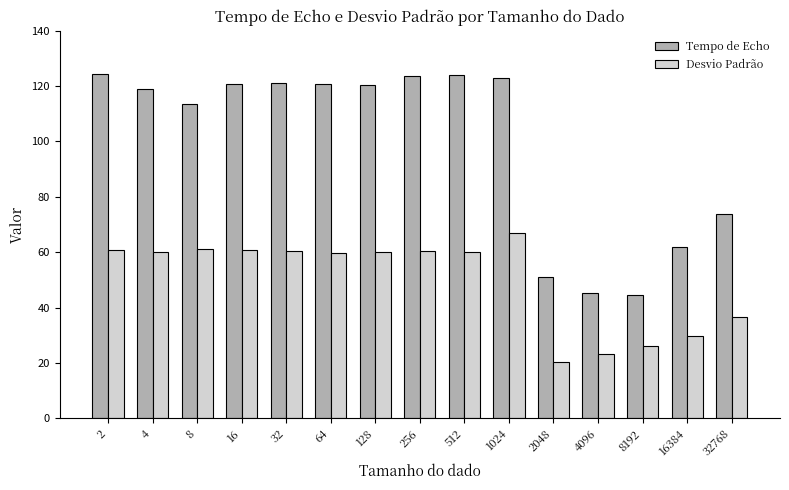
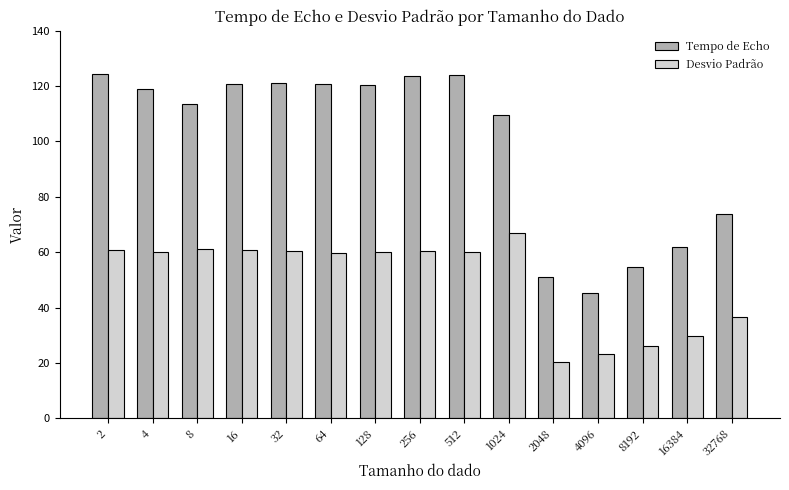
Tempo de Echo, 1024: 123 -> 109
Tempo de Echo, 8192: 44 -> 55
